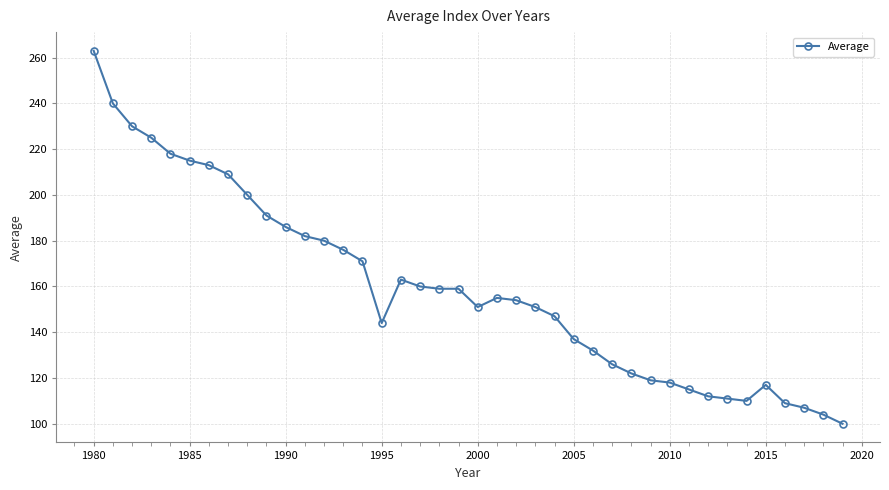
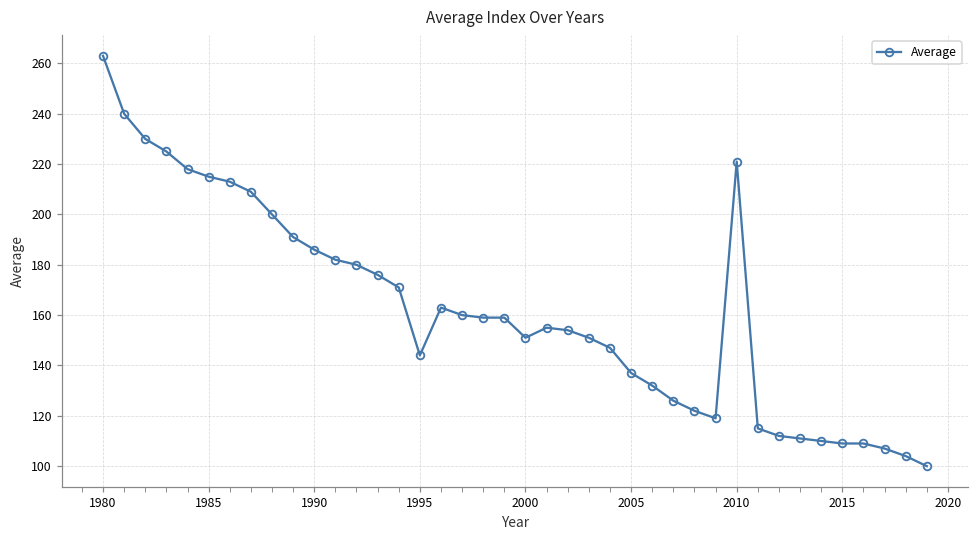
2010: 118 -> 221
2015: 117 -> 109
